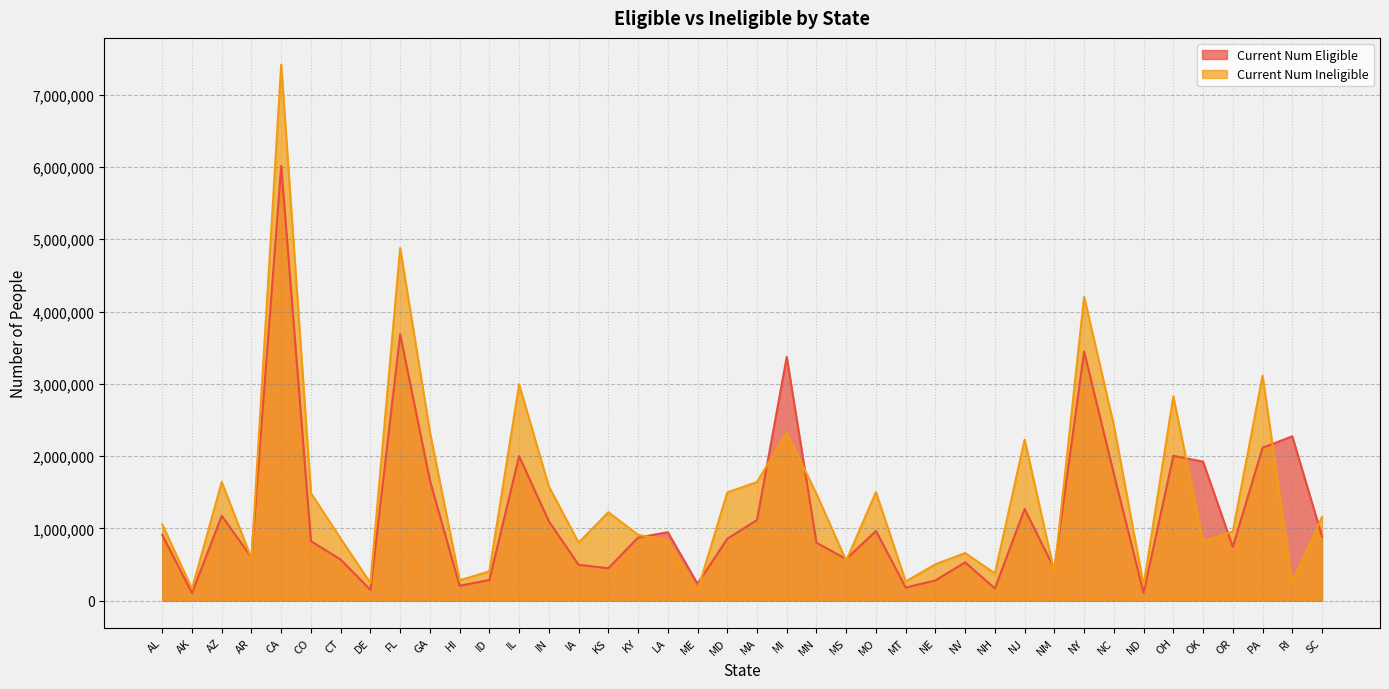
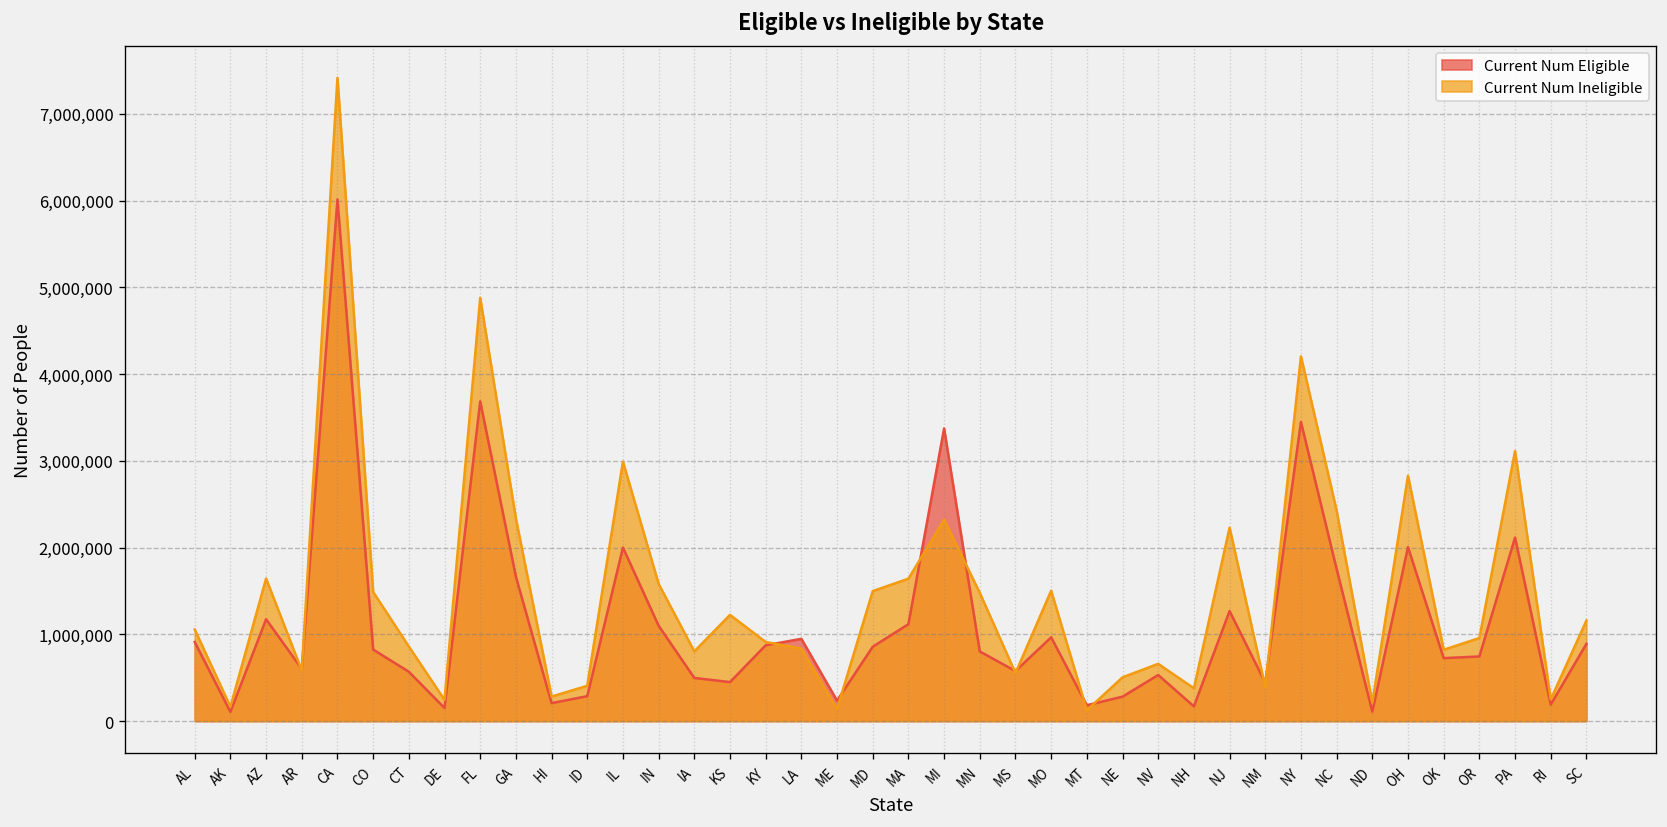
Current Num Ineligible, MT: 300,000 -> 100,000
Current Num Eligible, OK: 1,900,000 -> 700,000
Current Num Eligible, RI: 2,300,000 -> 200,000
